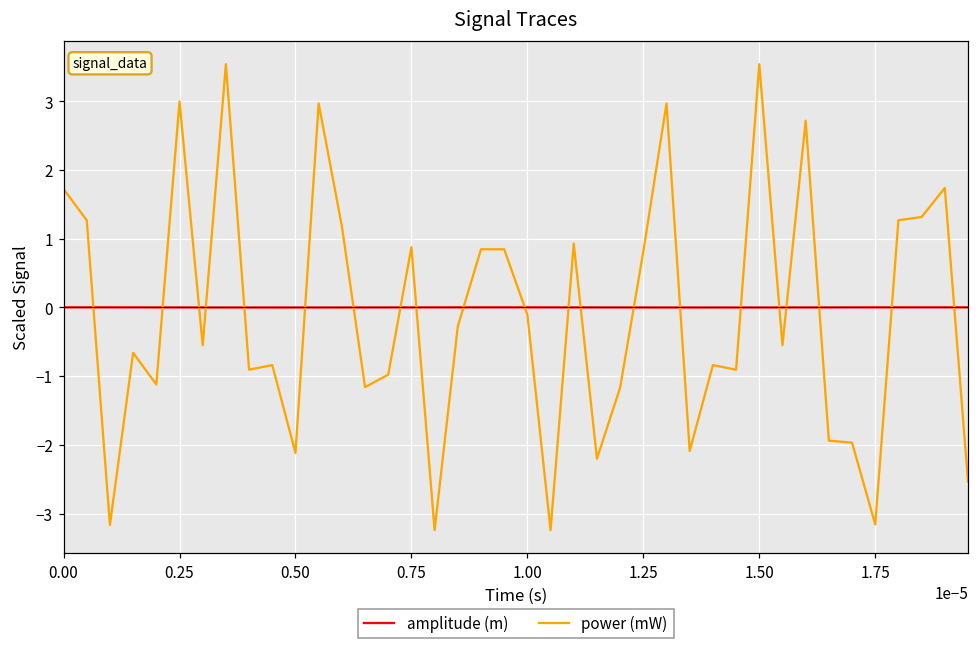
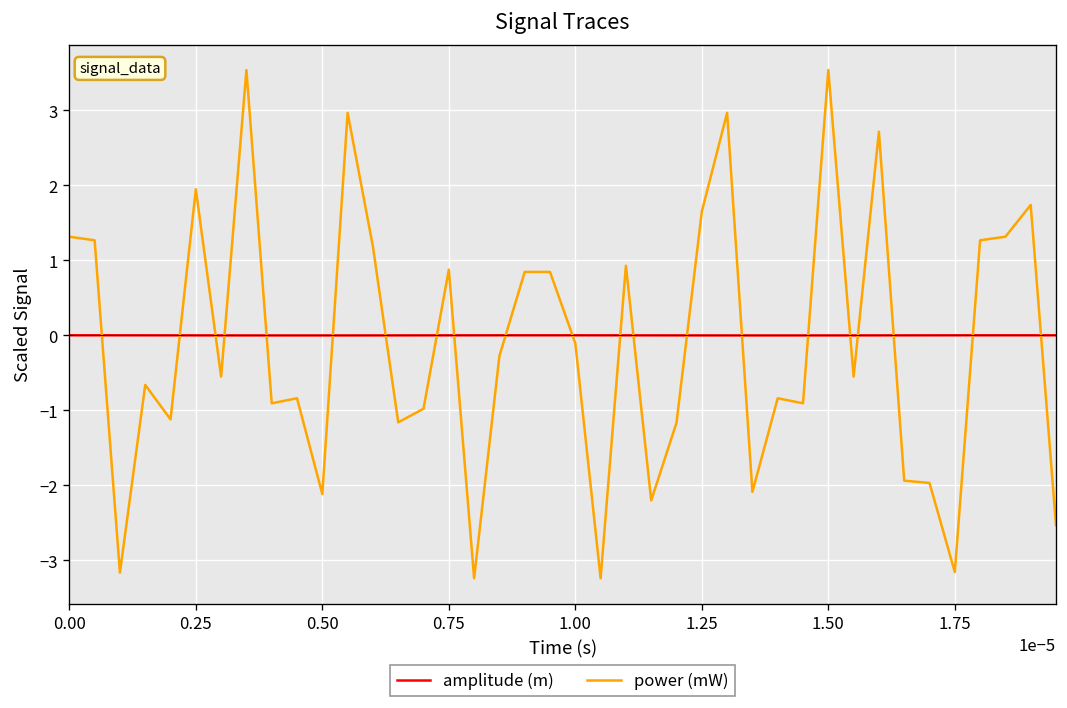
power (mW), 0.00: 1.7 -> 1.3
power (mW), 0.25: 3.0 -> 1.9
power (mW), 1.25: 0.8 -> 1.7
